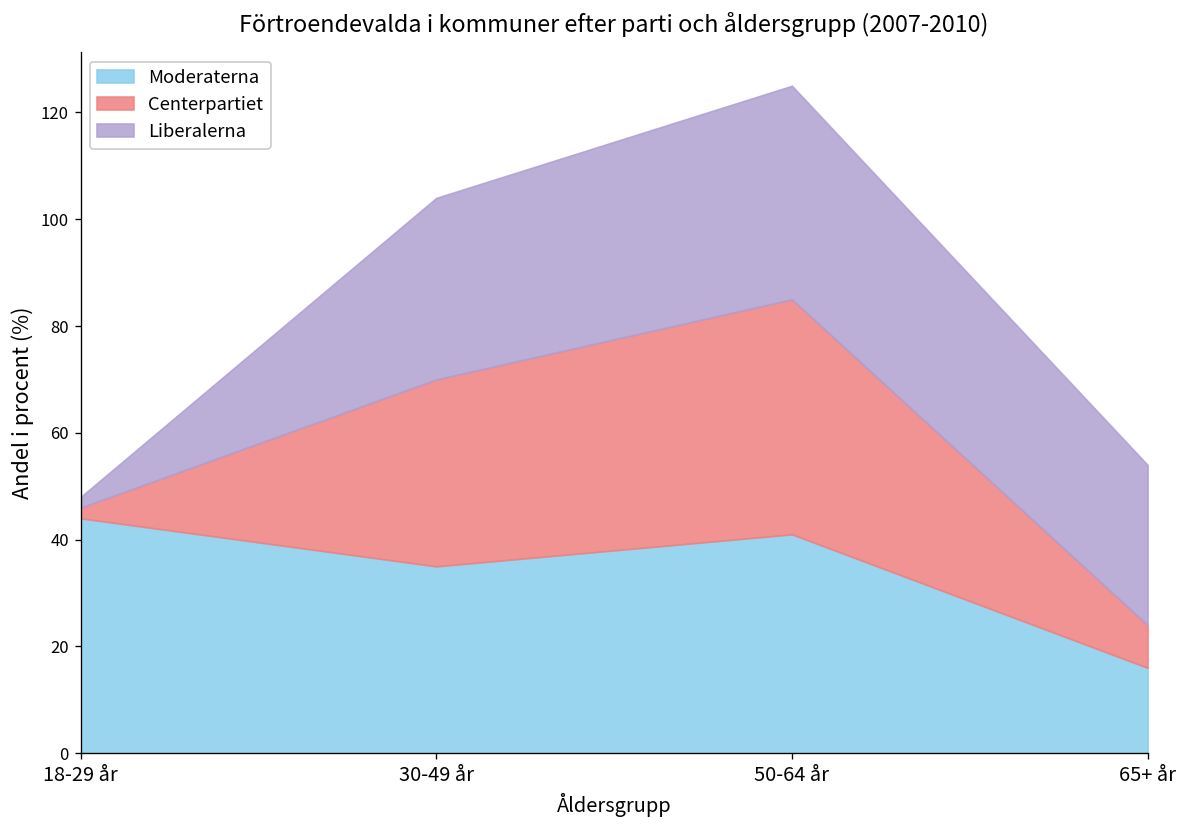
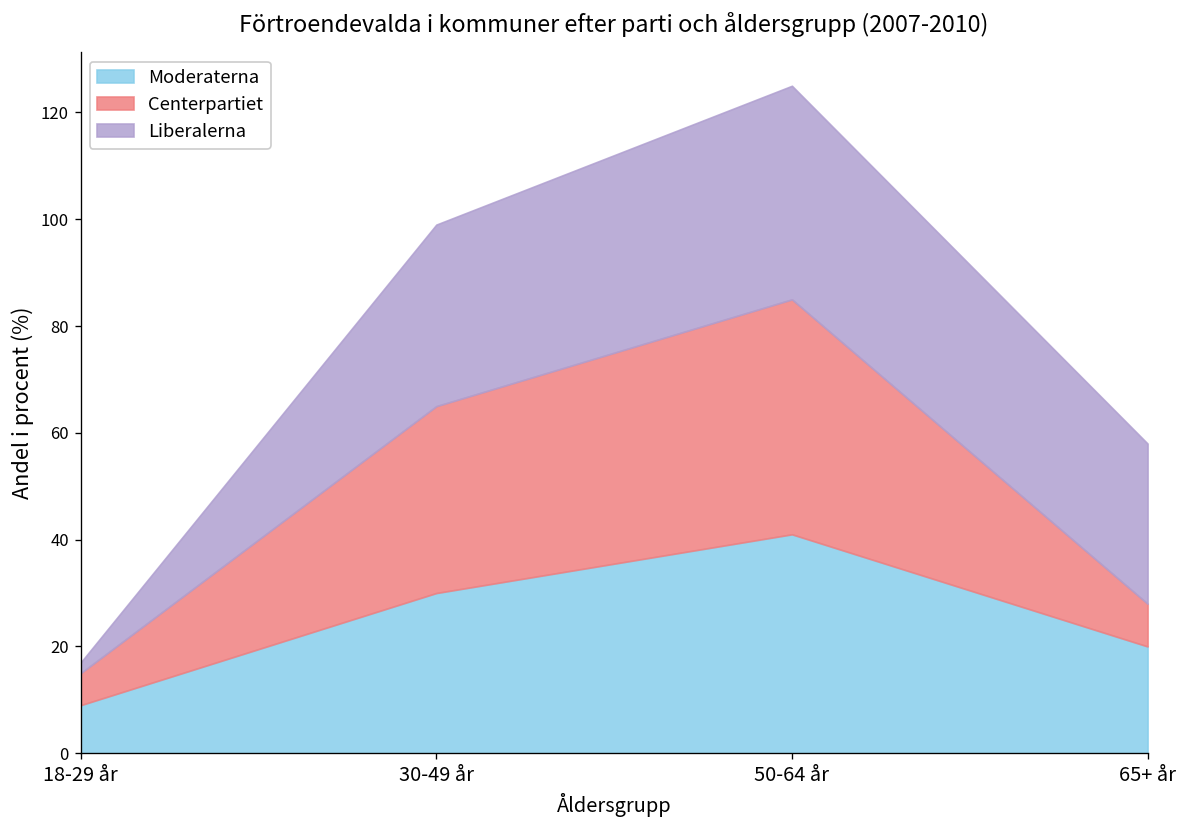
Moderaterna, 18-29 år: 44 -> 9
Centerpartiet, 18-29 år: 2 -> 6
Moderaterna, 30-49 år: 35 -> 30
Moderaterna, 65+ år: 16 -> 20
